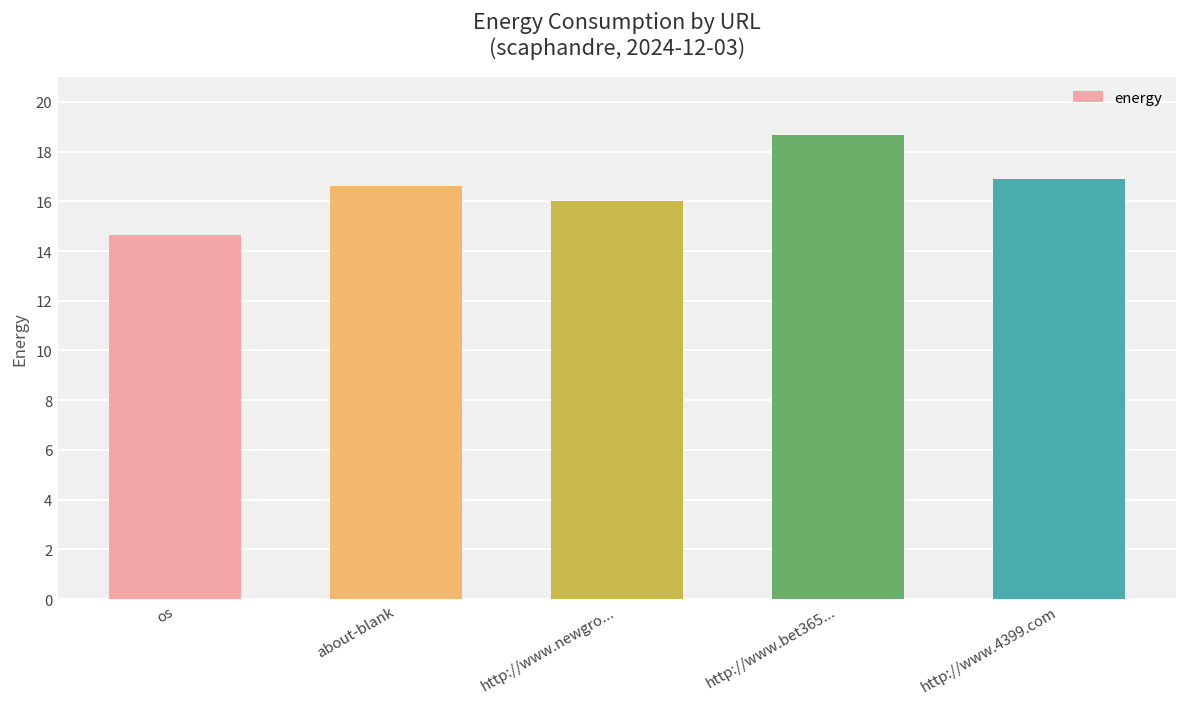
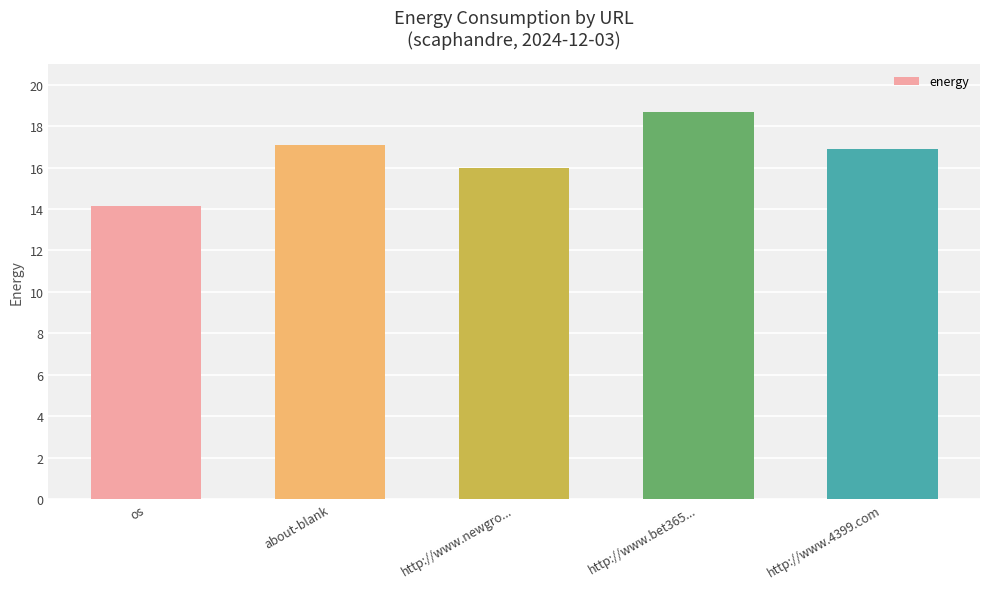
os: 14.6 -> 14.1
about-blank: 16.6 -> 17.1
